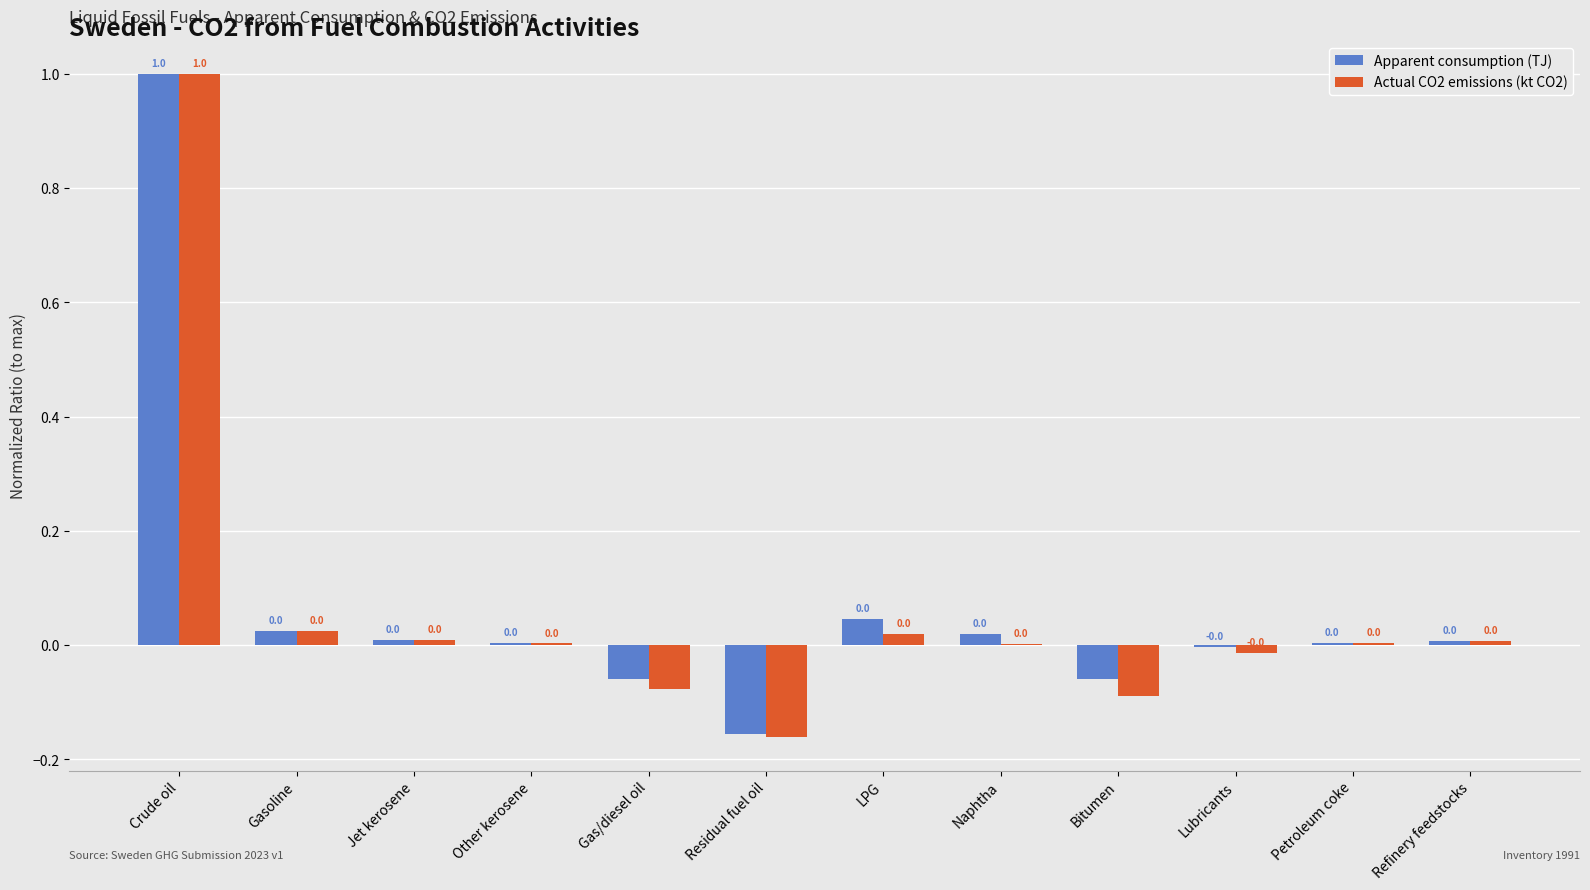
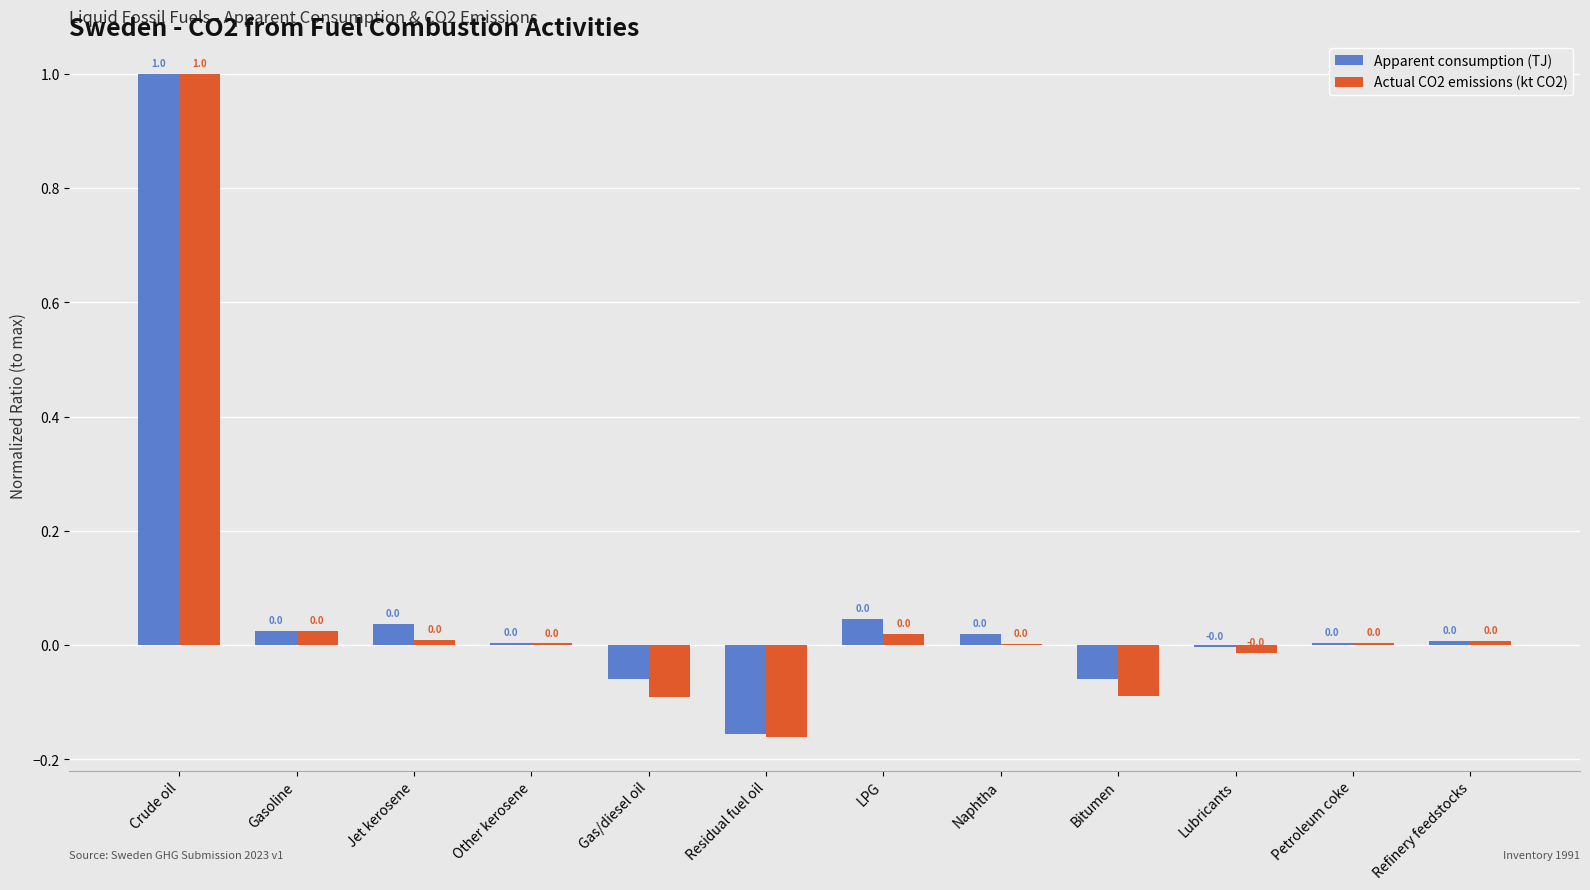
Apparent consumption (TJ), Jet kerosene: 0.01 -> 0.04
Actual CO2 emissions (kt CO2), Gas/diesel oil: -0.08 -> -0.09
